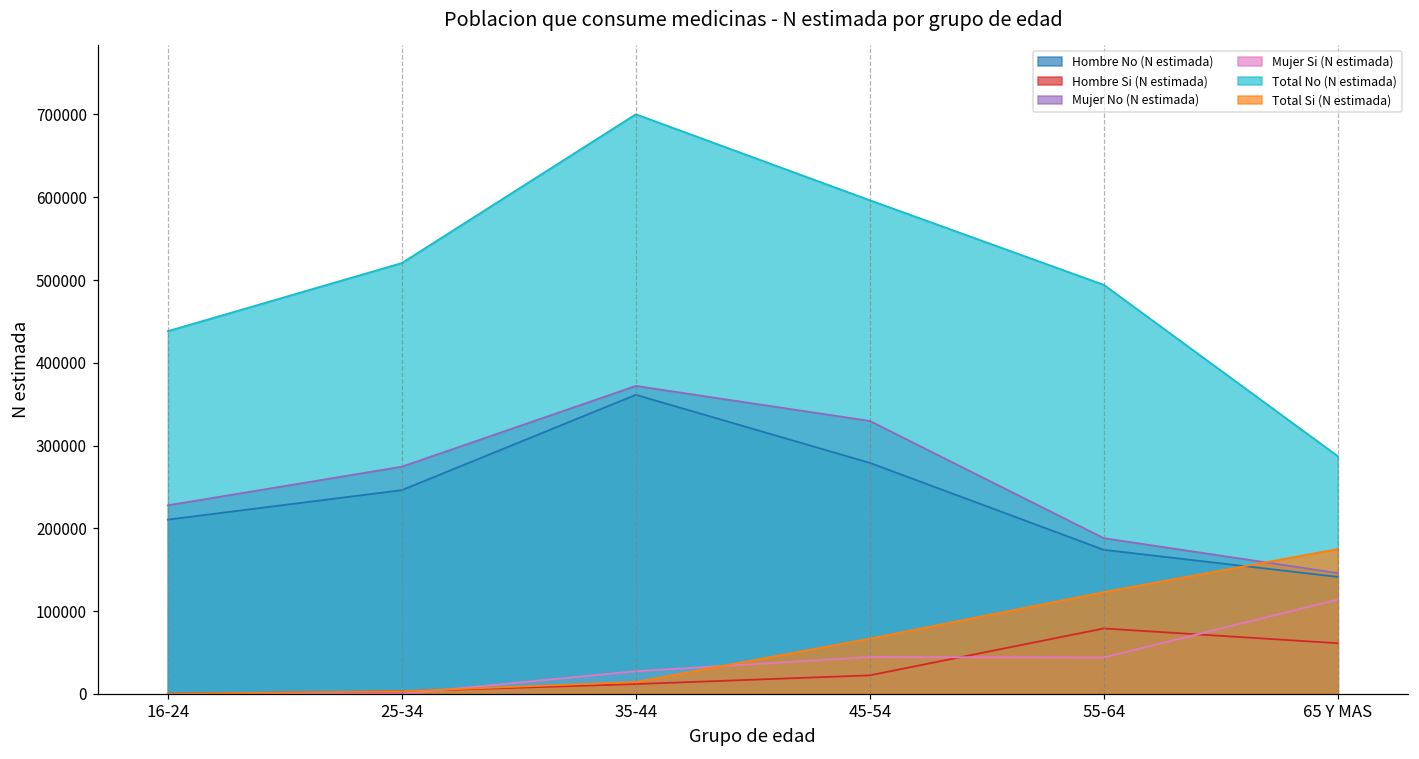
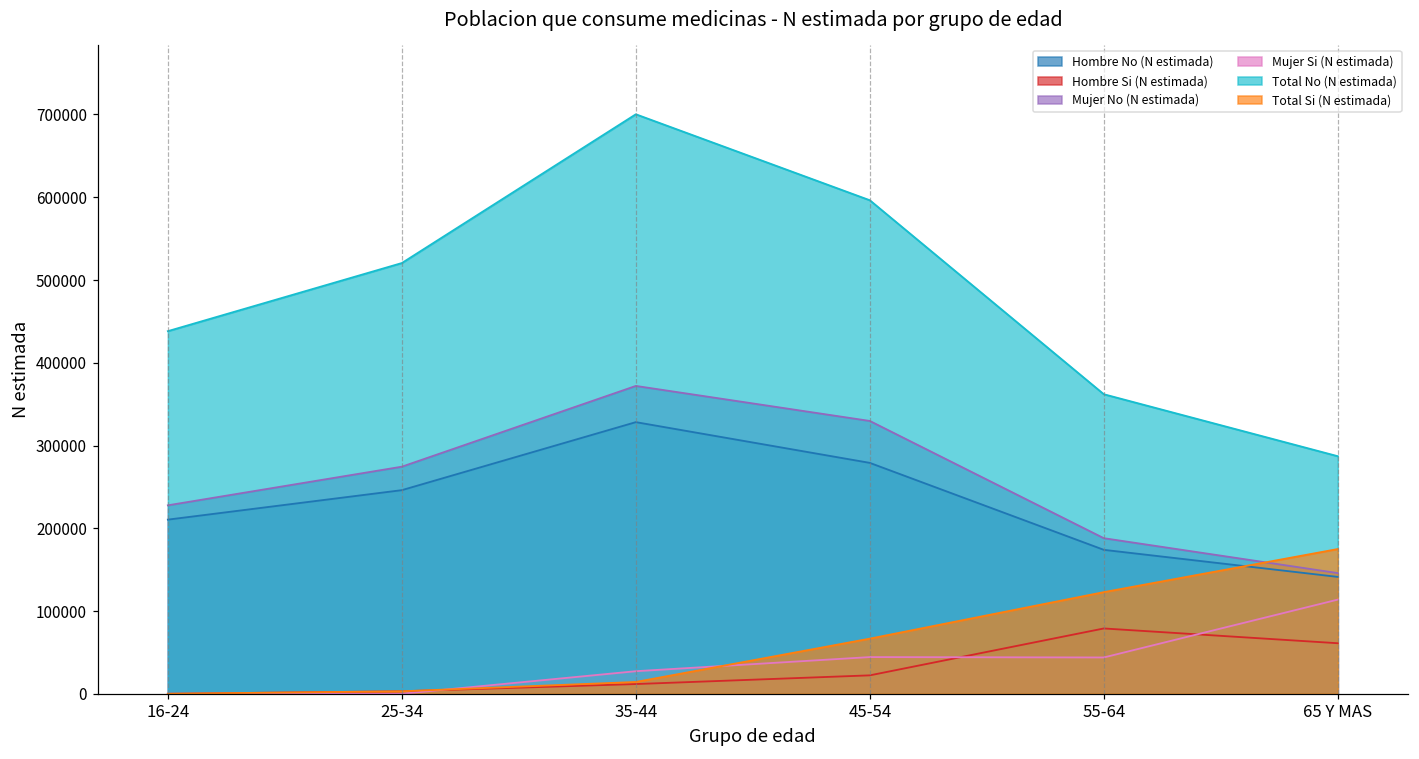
Hombre No (N estimada), 35-44: 360000 -> 330000
Total No (N estimada), 55-64: 490000 -> 360000
